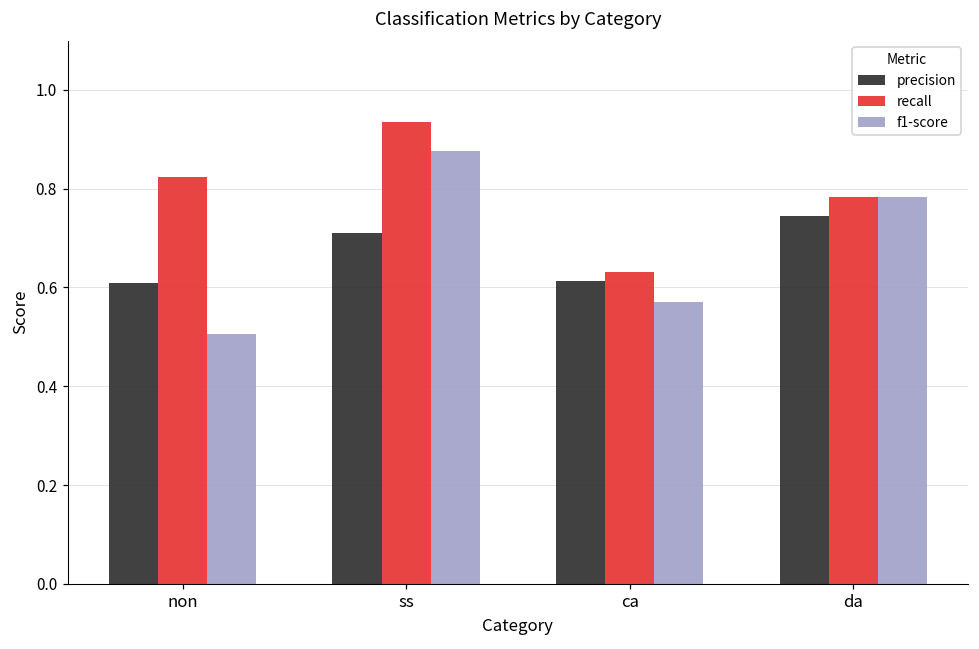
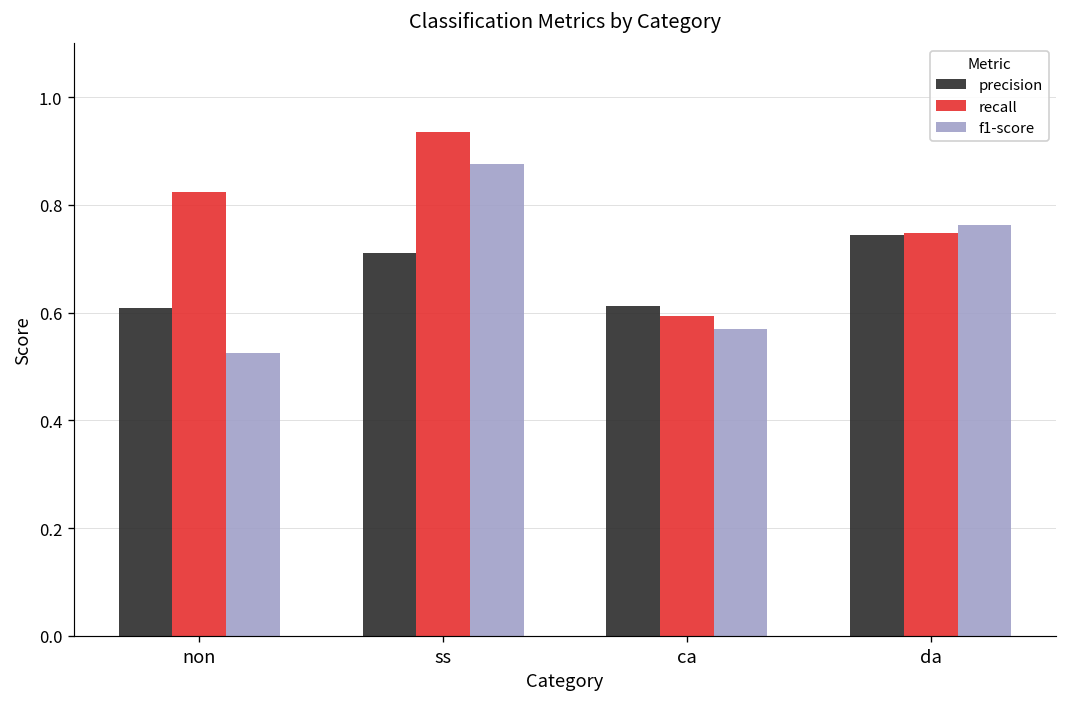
f1-score, non: 0.51 -> 0.52
recall, ca: 0.63 -> 0.59
recall, da: 0.78 -> 0.75
f1-score, da: 0.78 -> 0.76
